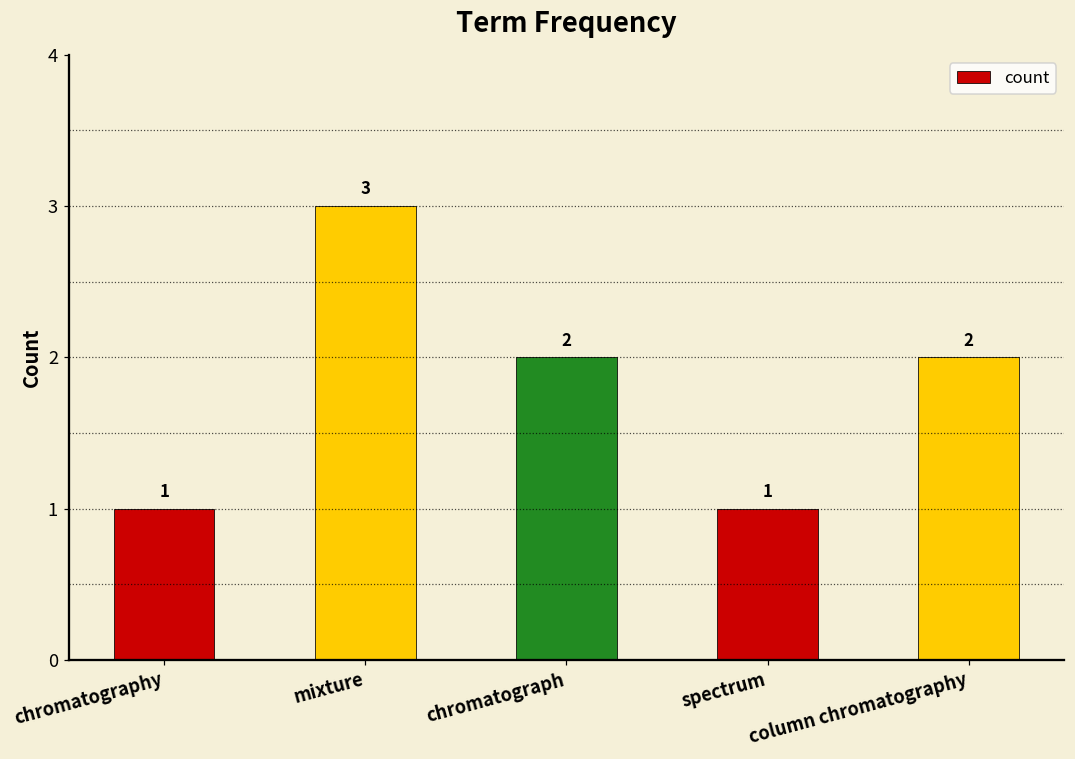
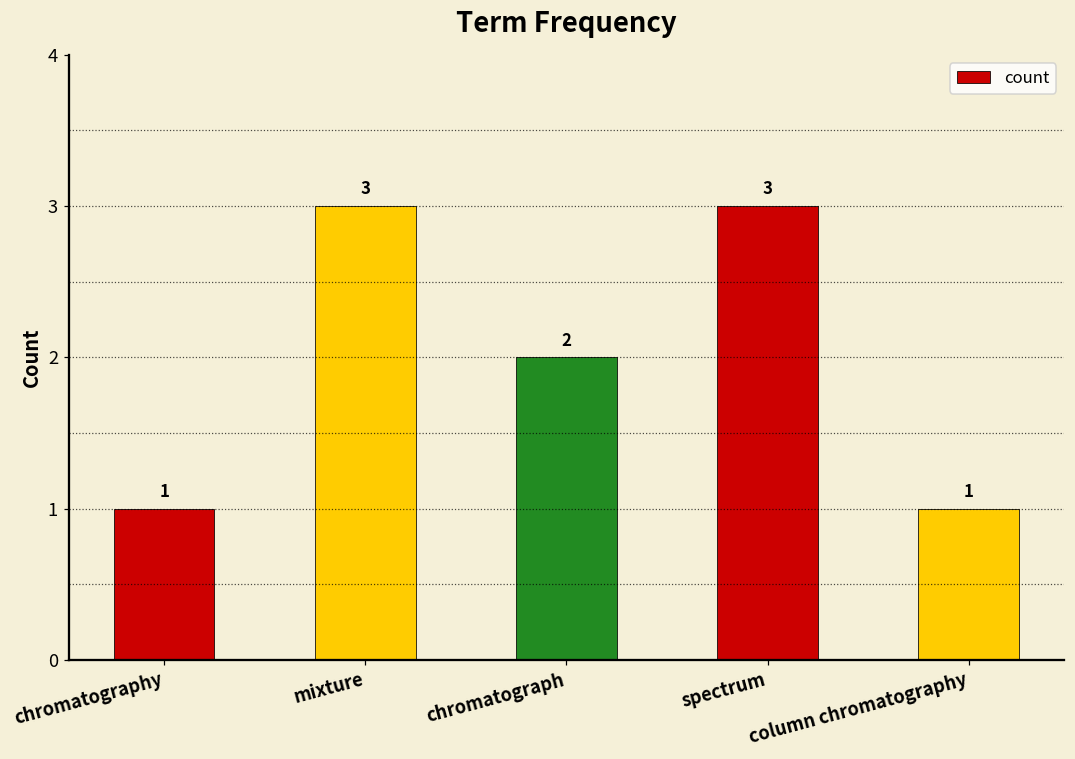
spectrum: 1 -> 3
column chromatography: 2 -> 1
